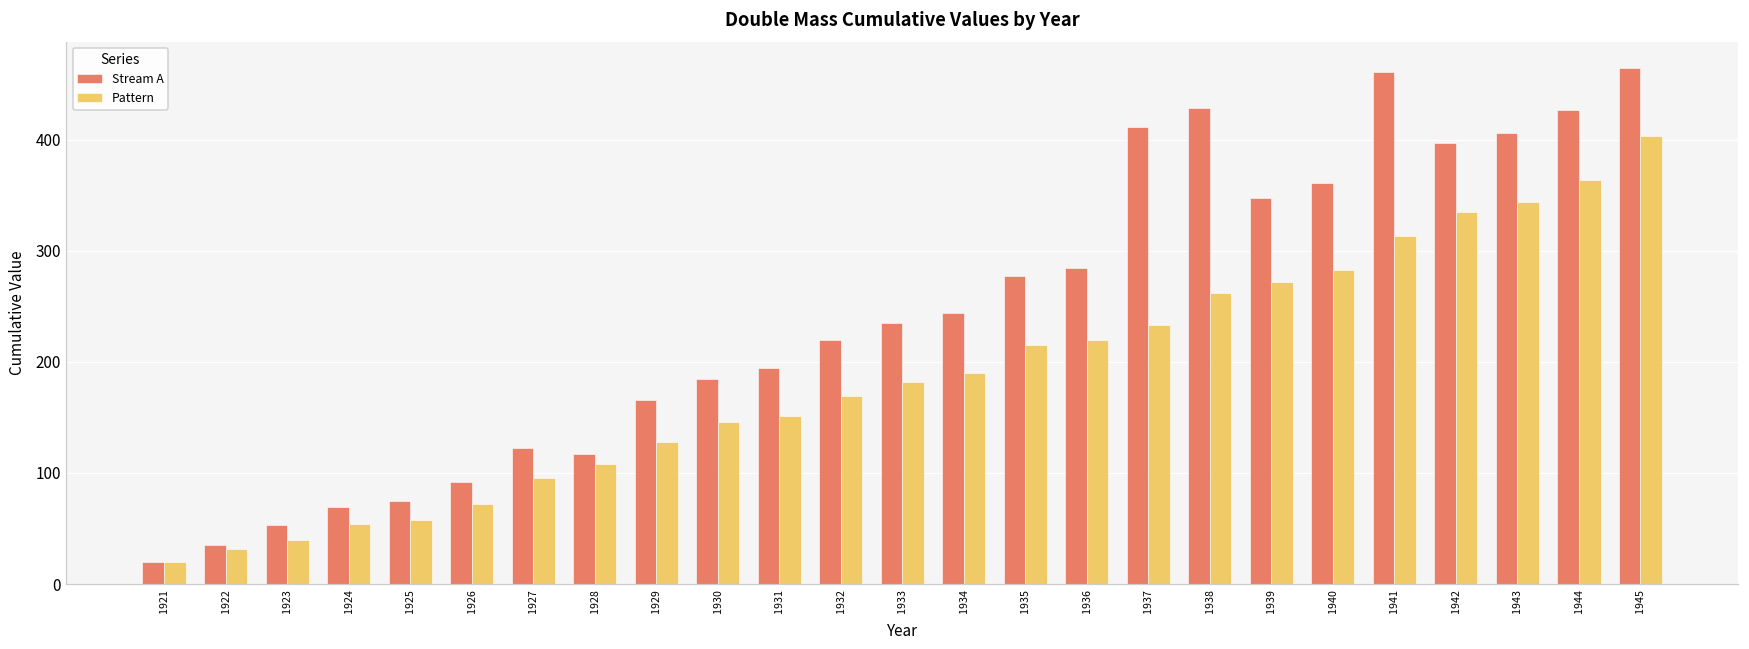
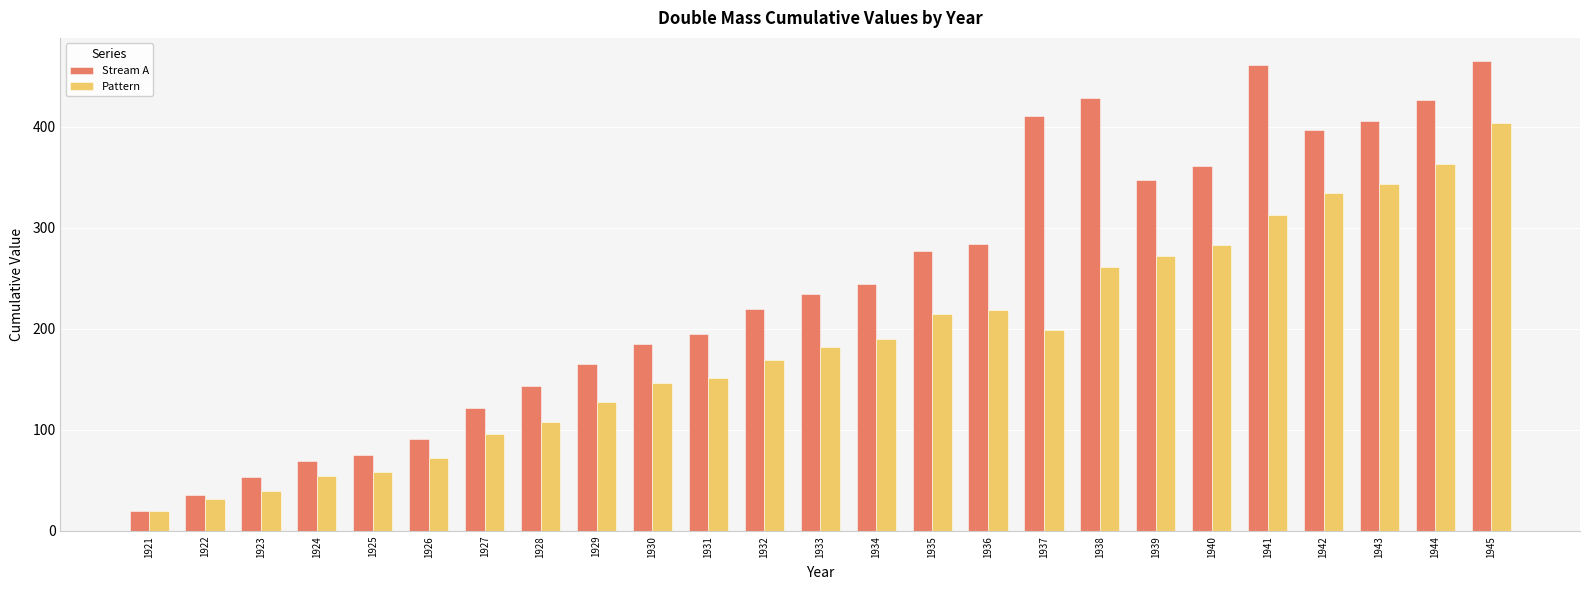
Stream A, 1928: 117 -> 143
Pattern, 1937: 233 -> 199
